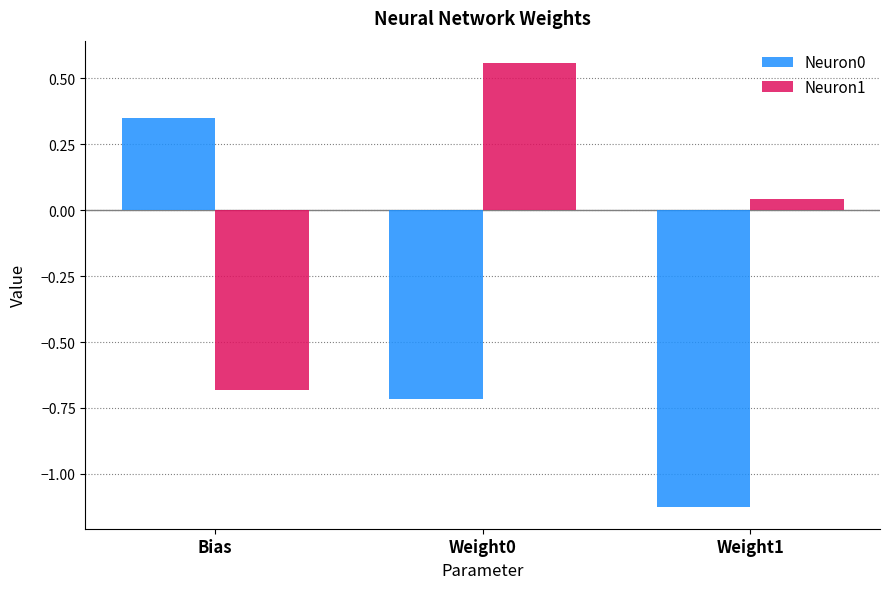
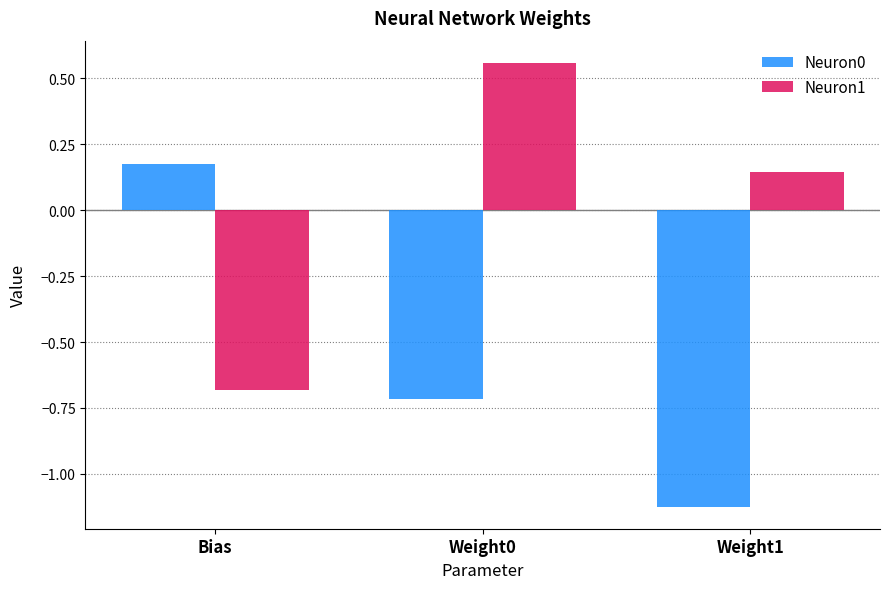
Neuron0, Bias: 0.35 -> 0.17
Neuron1, Weight1: 0.04 -> 0.14
